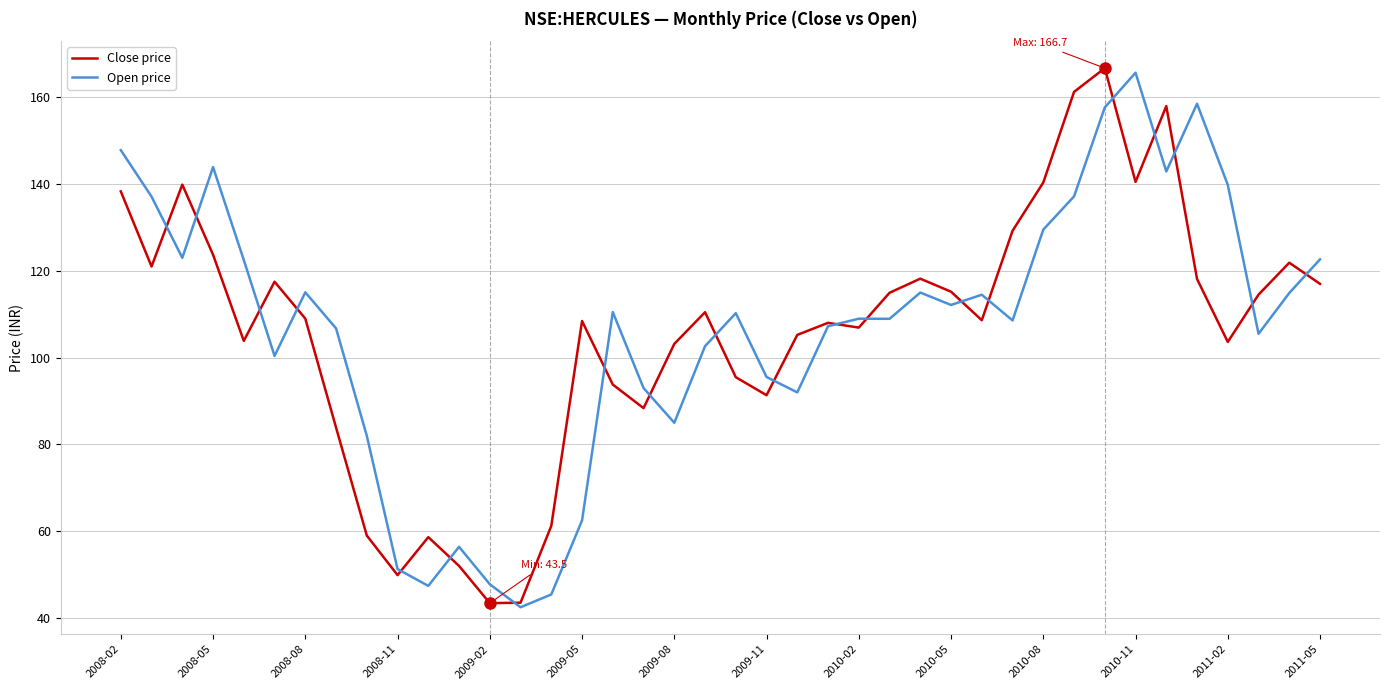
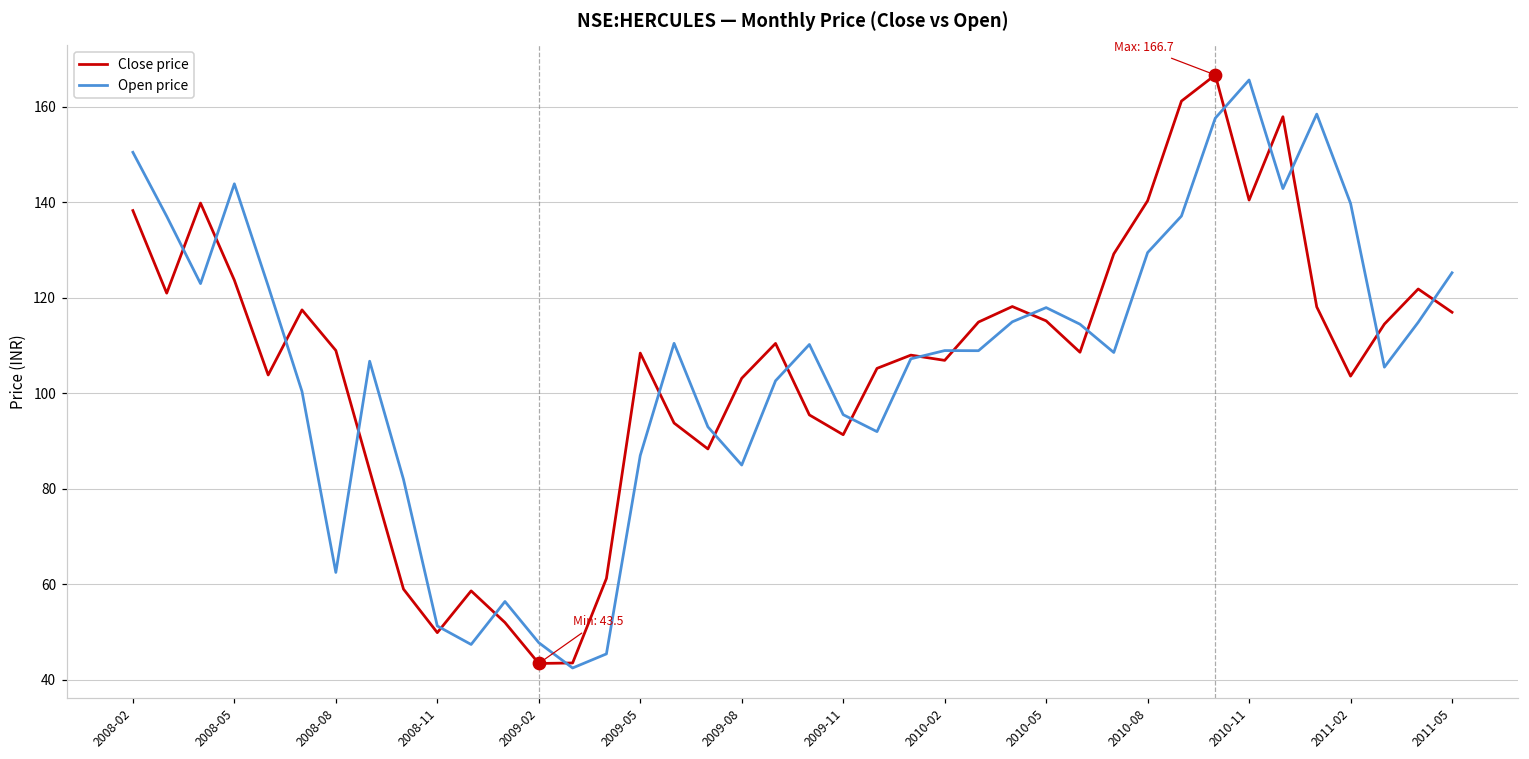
Open price, 2008-02: 148 -> 151
Open price, 2008-08: 115 -> 63
Open price, 2009-05: 63 -> 87
Open price, 2010-05: 112 -> 118
Open price, 2011-05: 123 -> 125
